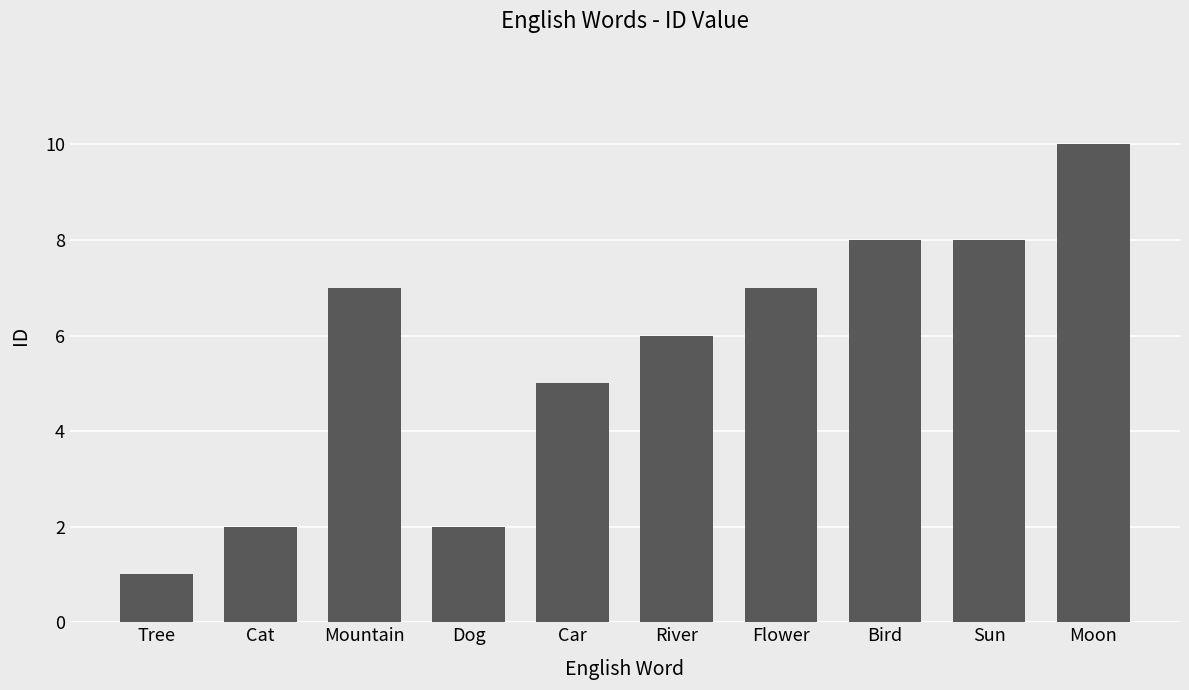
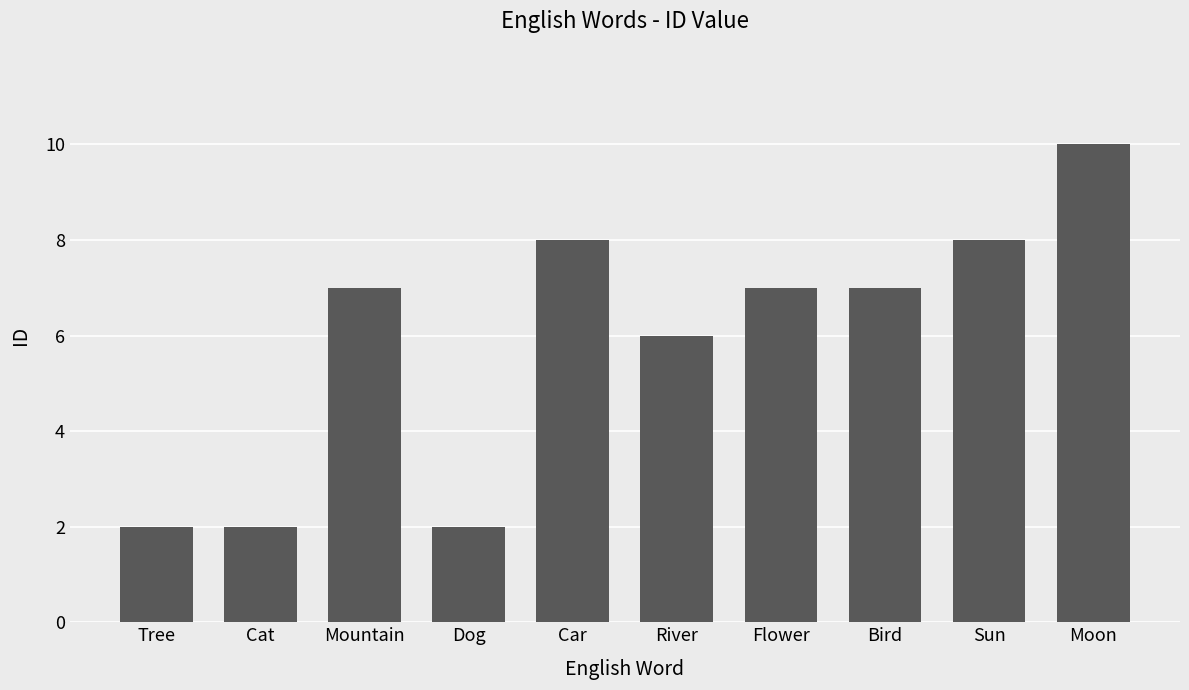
Tree: 1 -> 2
Car: 5 -> 8
Bird: 8 -> 7
